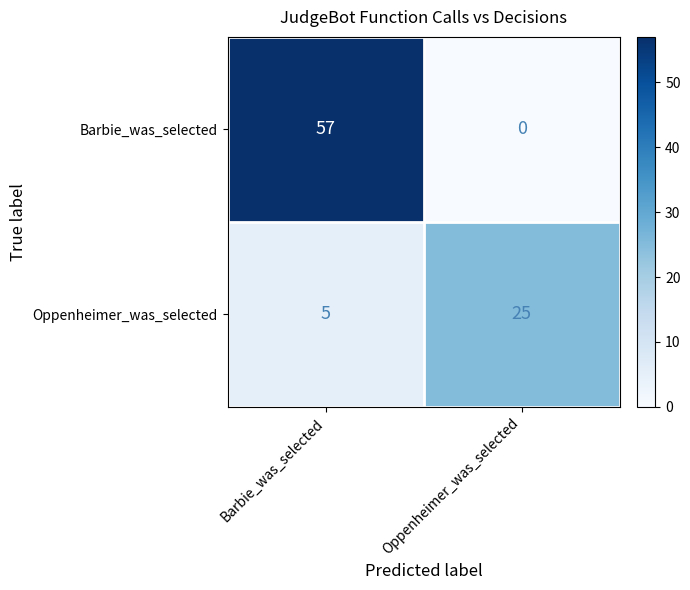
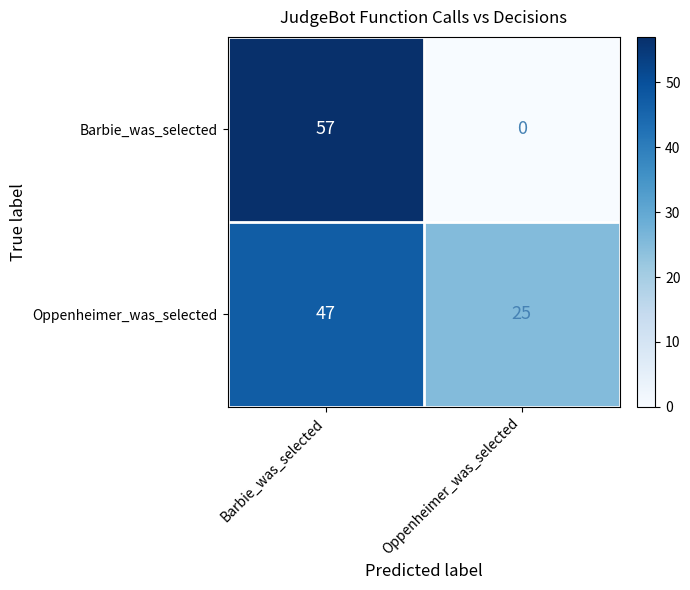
Oppenheimer_was_selected, Barbie_was_selected: 5 -> 47
